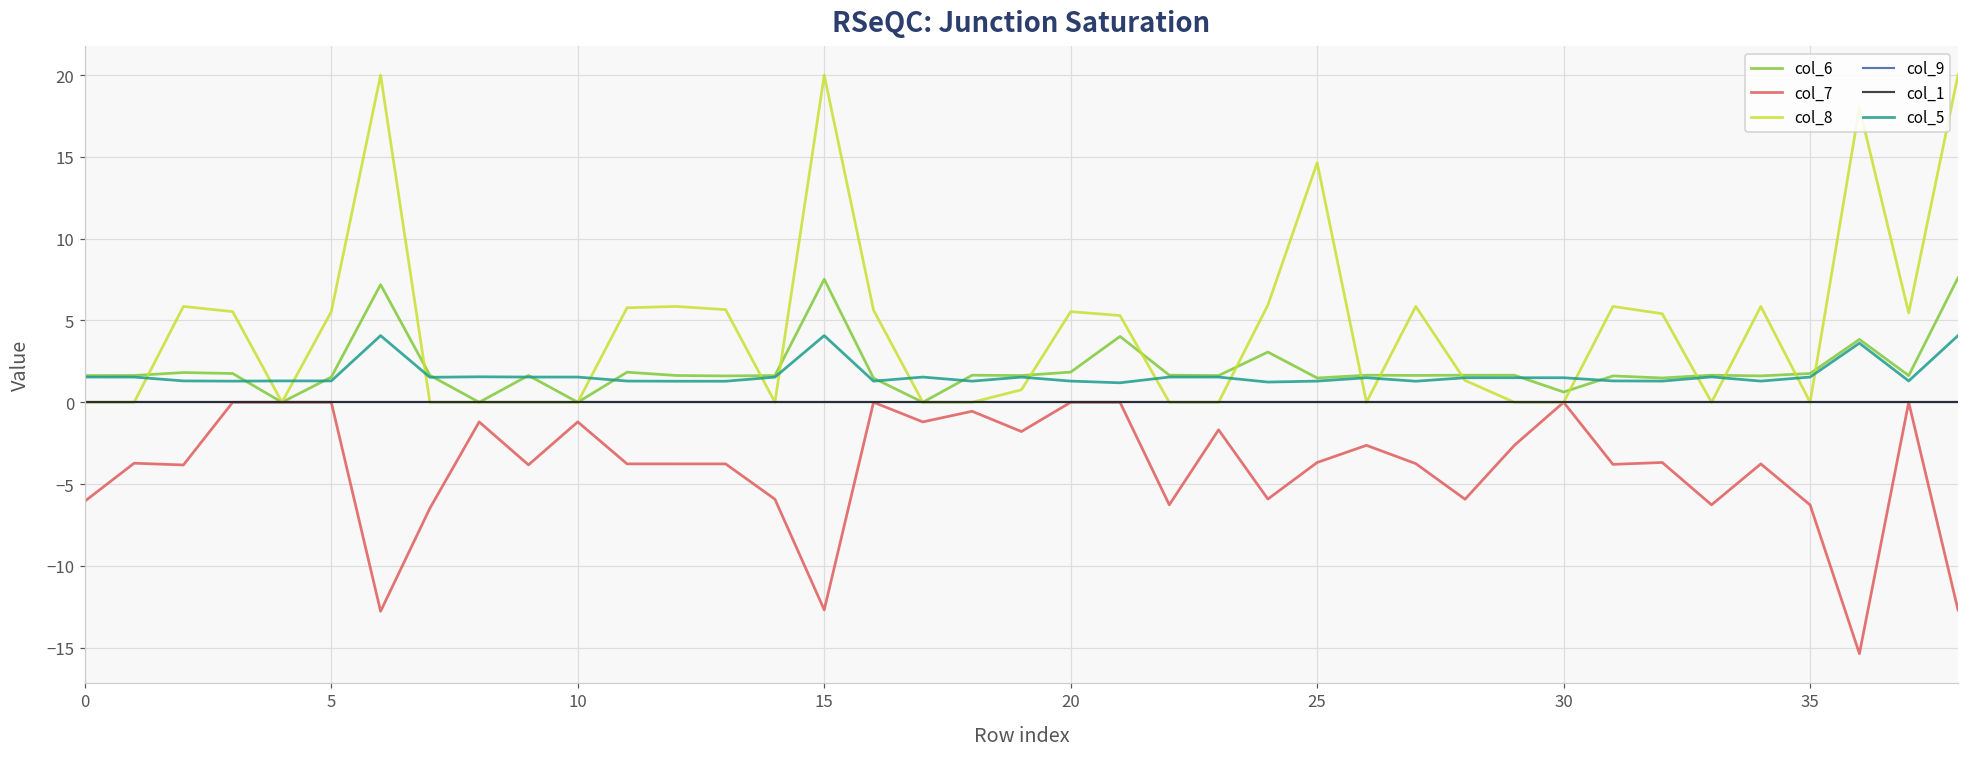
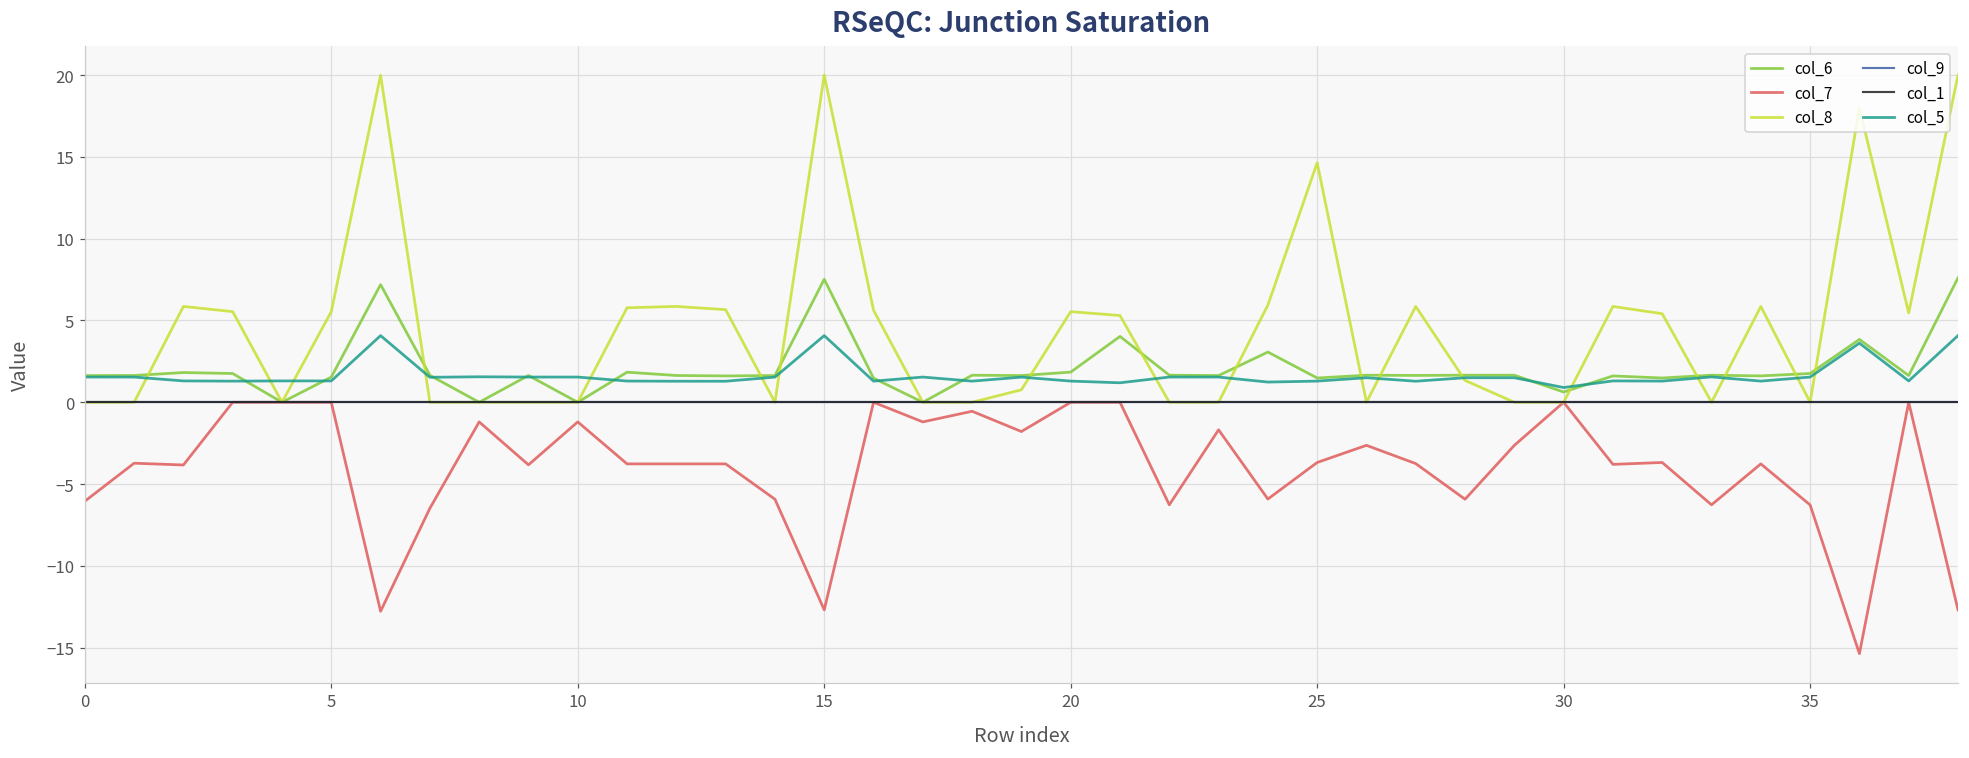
col_5, 30: 1.5 -> 0.9
